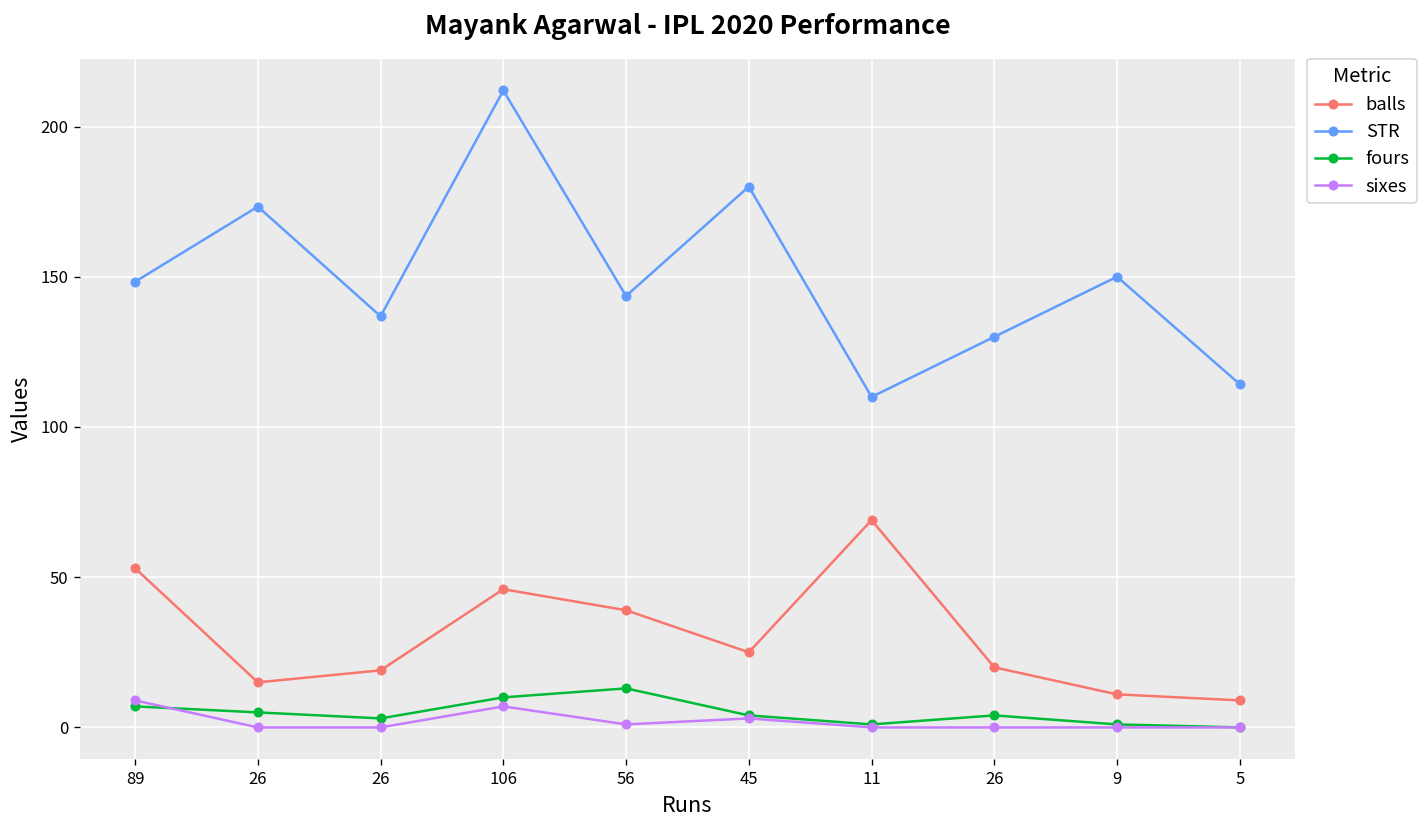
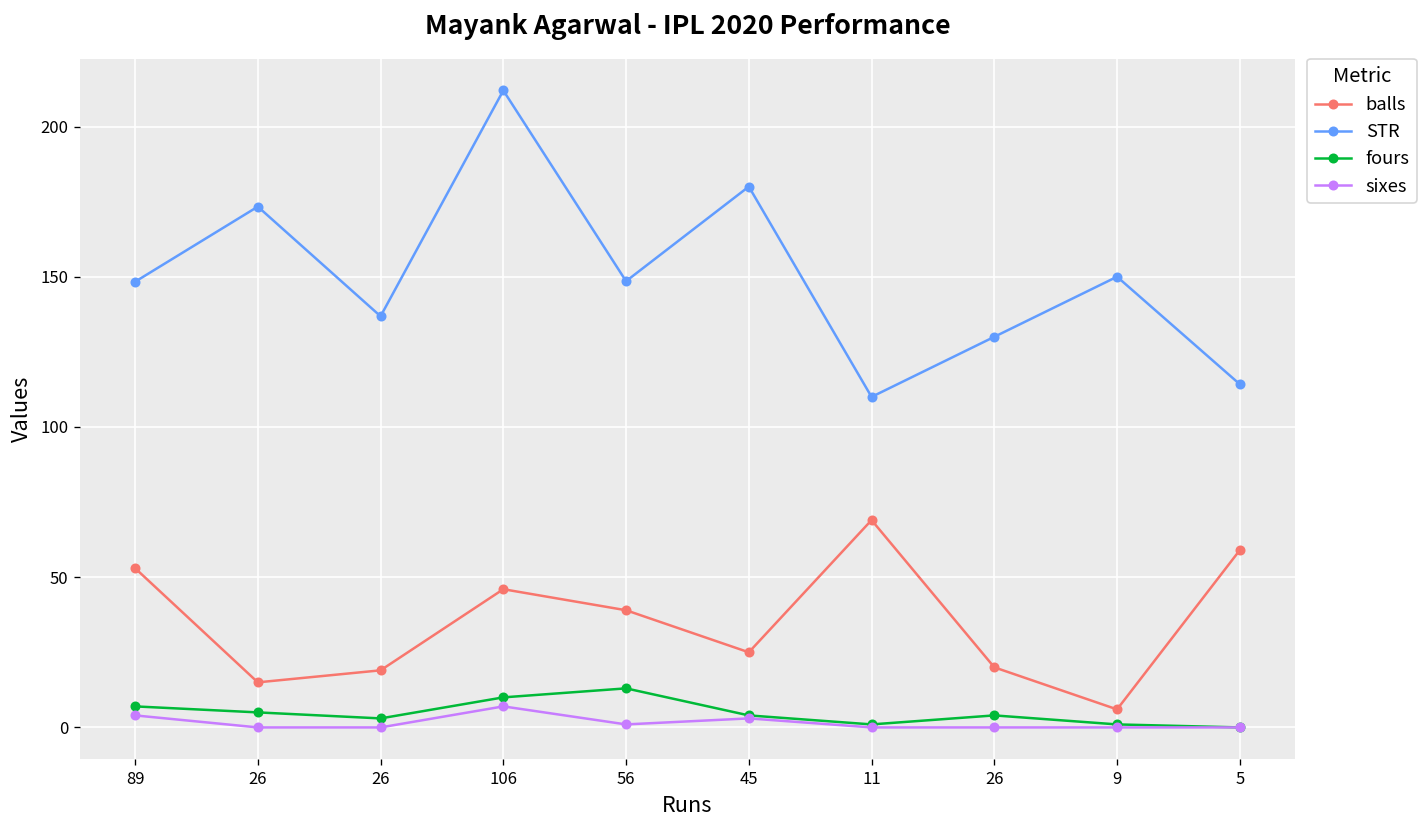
sixes, 89: 9 -> 4
STR, 56: 144 -> 149
balls, 9: 11 -> 6
balls, 5: 9 -> 59
